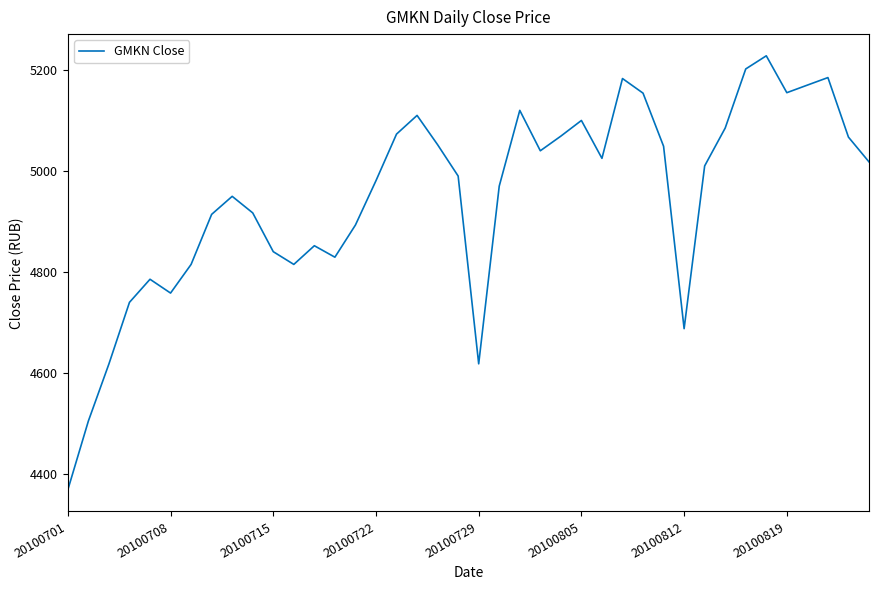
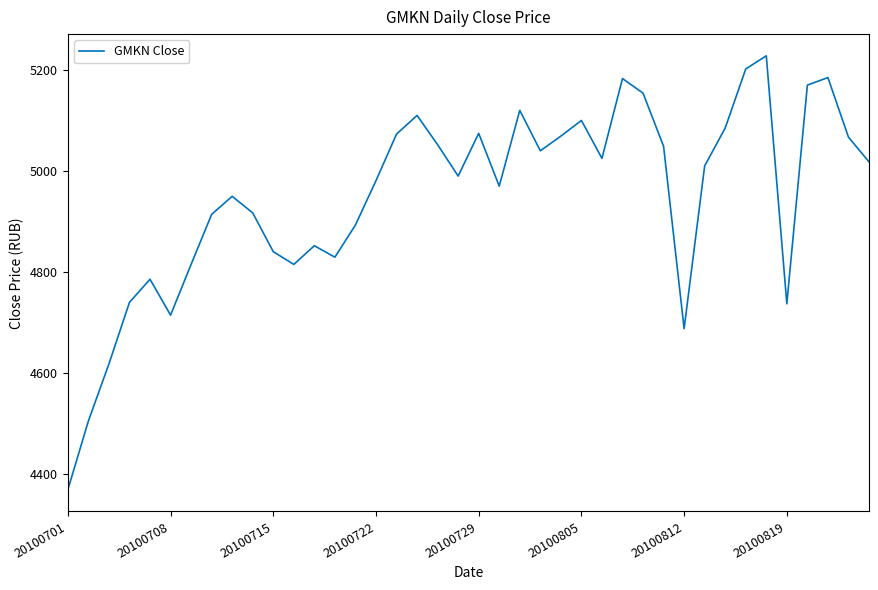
20100708: 4760 -> 4710
20100729: 4620 -> 5070
20100819: 5160 -> 4740
